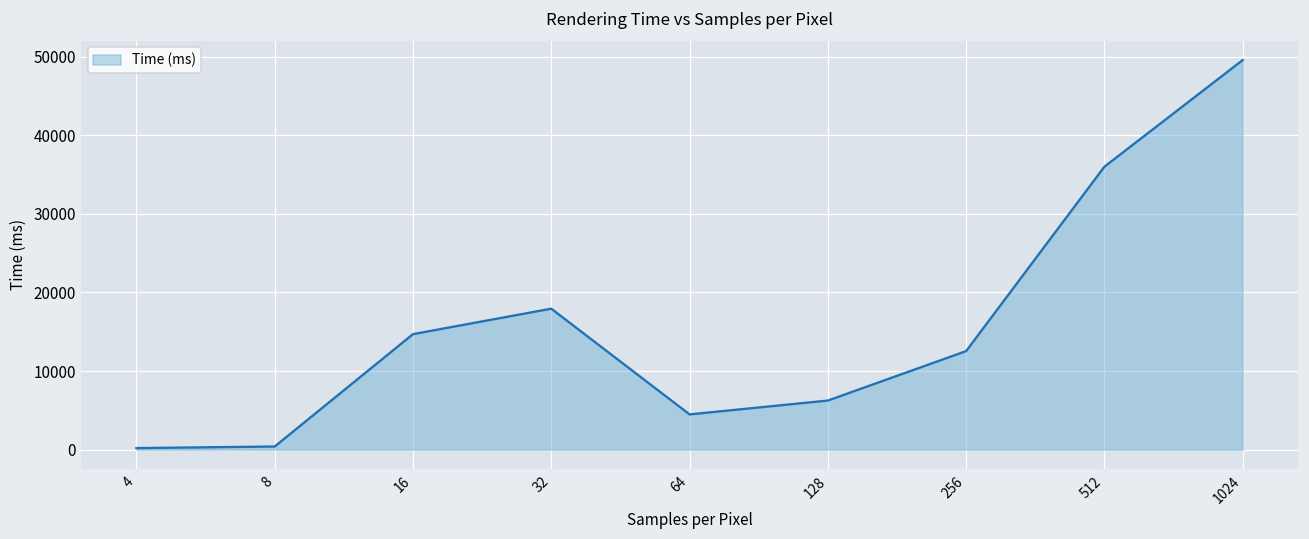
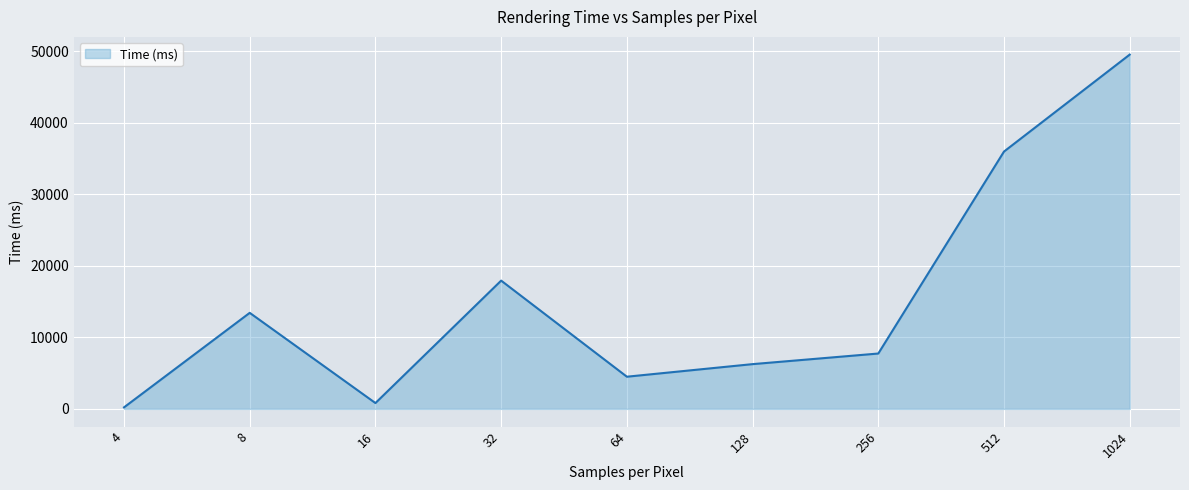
8: 0 -> 13000
16: 15000 -> 1000
256: 13000 -> 8000
